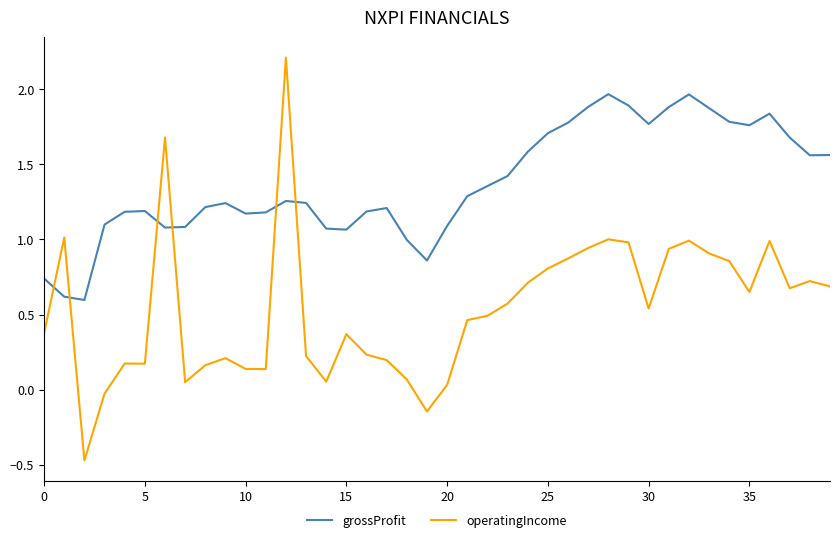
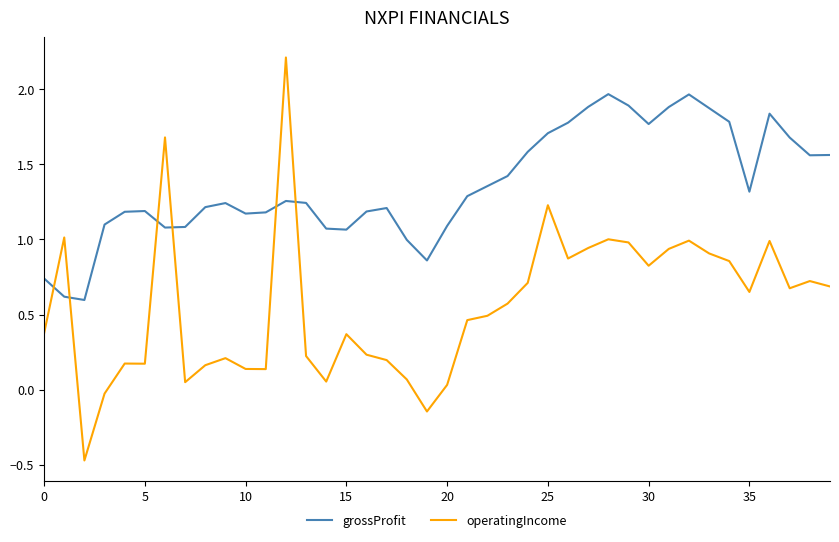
operatingIncome, 25: 0.81 -> 1.23
operatingIncome, 30: 0.54 -> 0.83
grossProfit, 35: 1.76 -> 1.32
